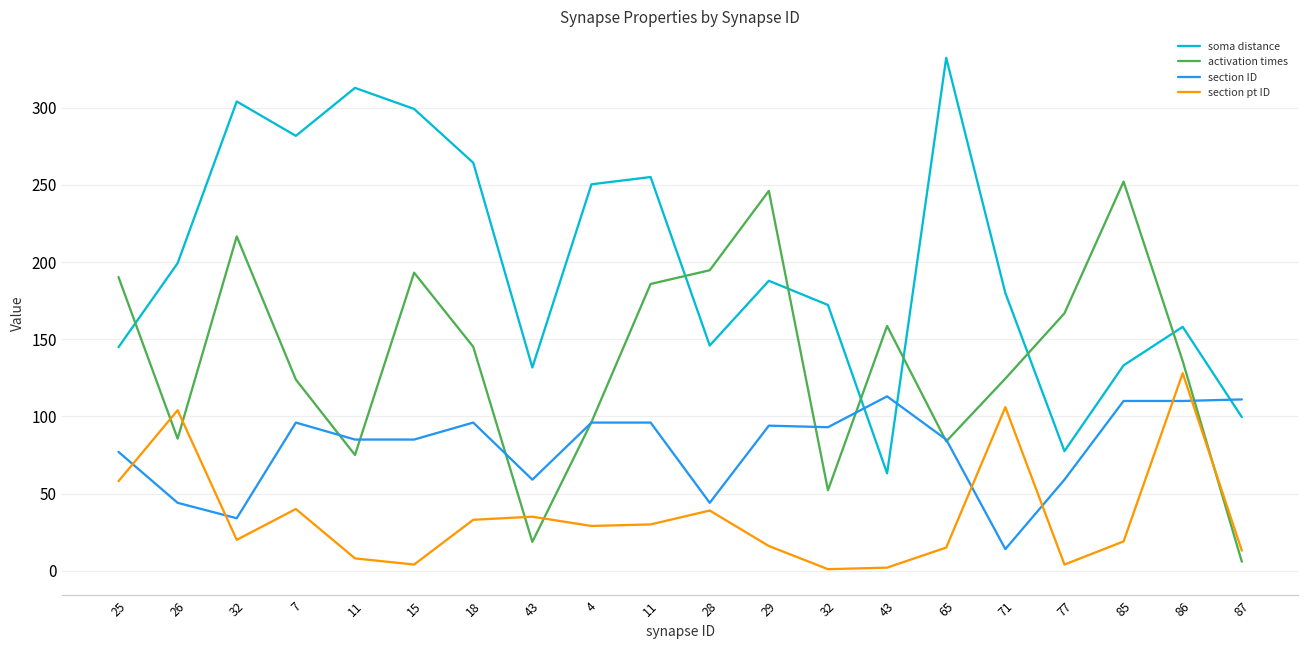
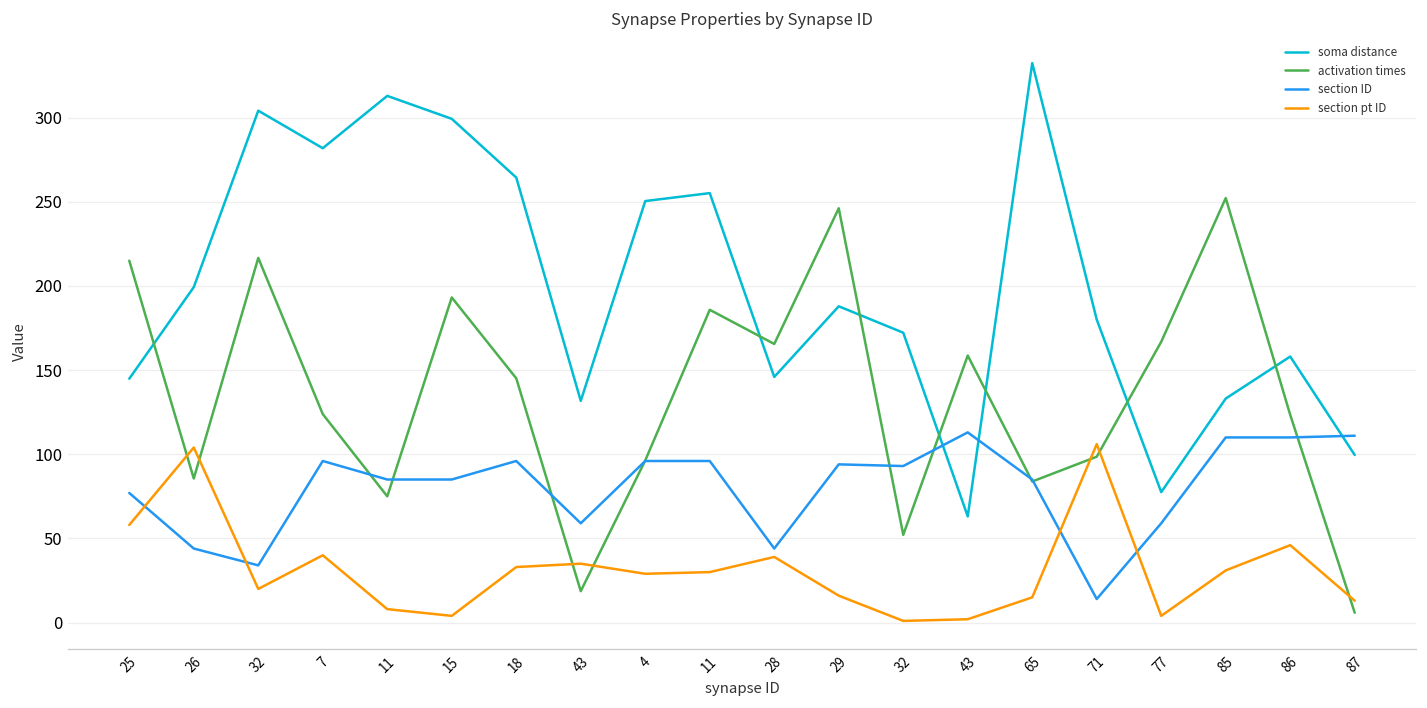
activation times, 25: 190 -> 215
activation times, 28: 195 -> 166
activation times, 71: 124 -> 99
section pt ID, 85: 19 -> 31
activation times, 86: 136 -> 123
section pt ID, 86: 128 -> 46
